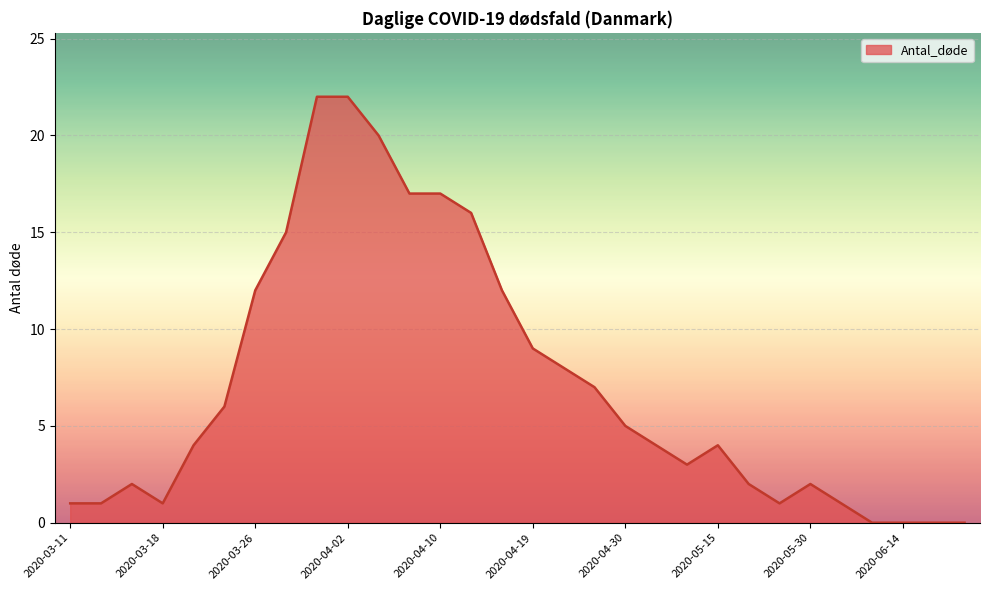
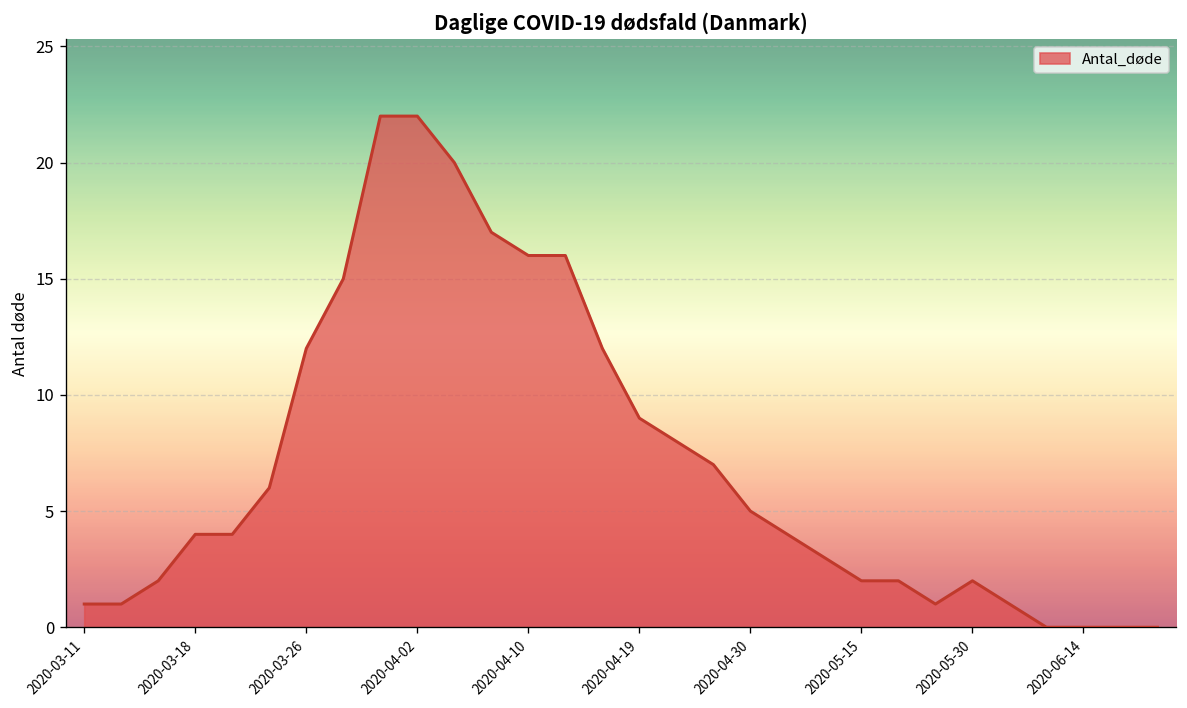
2020-03-18: 1 -> 4
2020-04-10: 17 -> 16
2020-05-15: 4 -> 2
